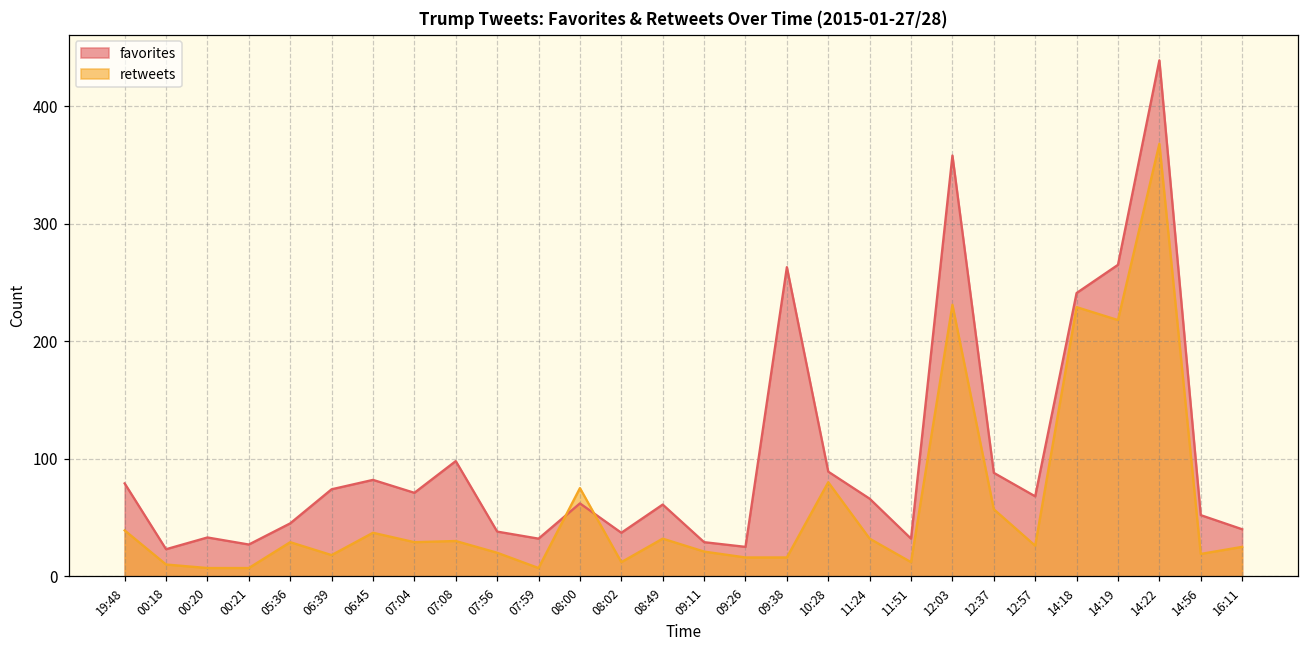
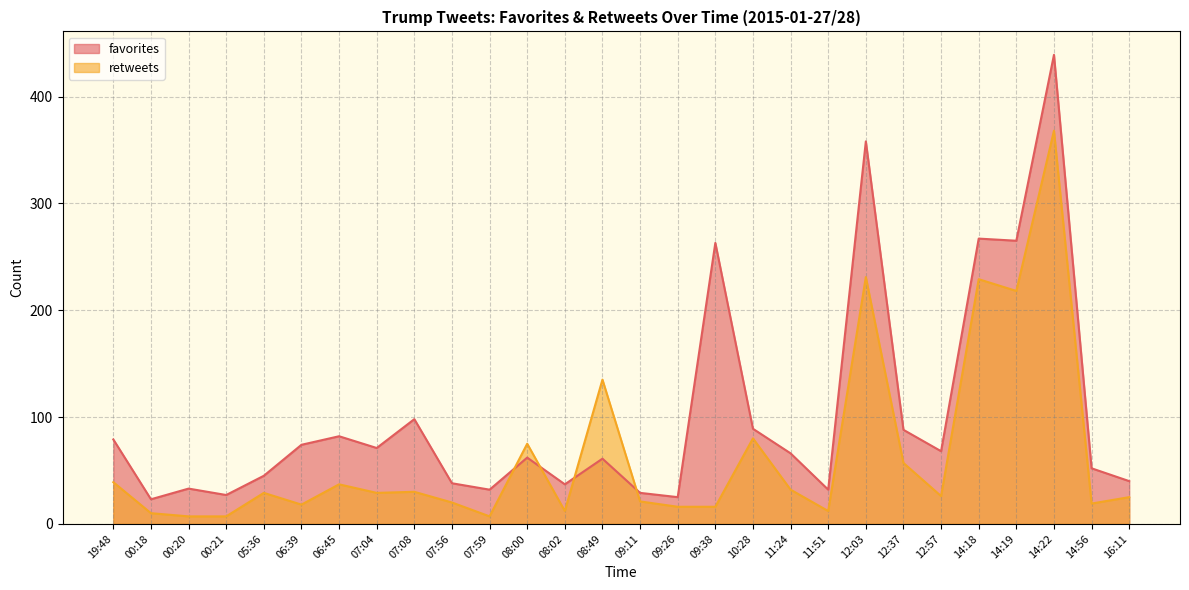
retweets, 08:49: 32 -> 135
favorites, 14:18: 241 -> 267
